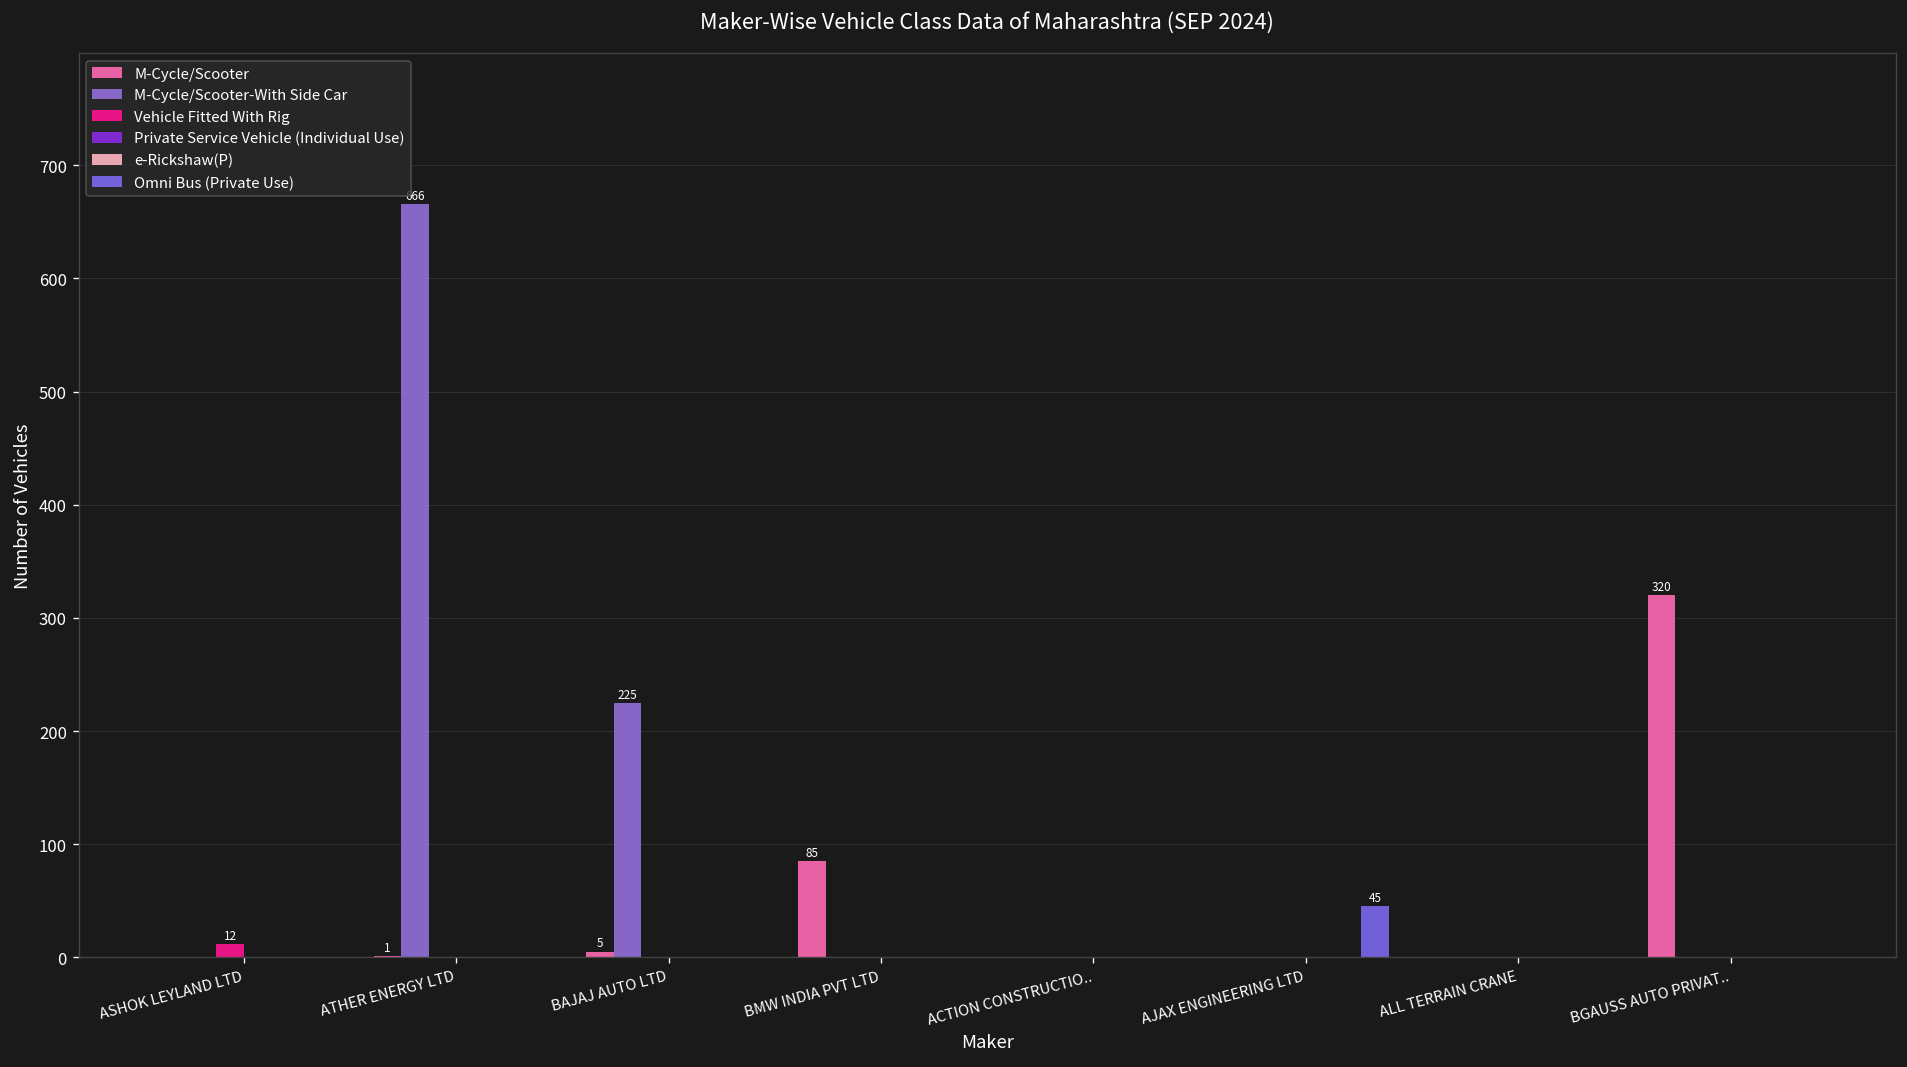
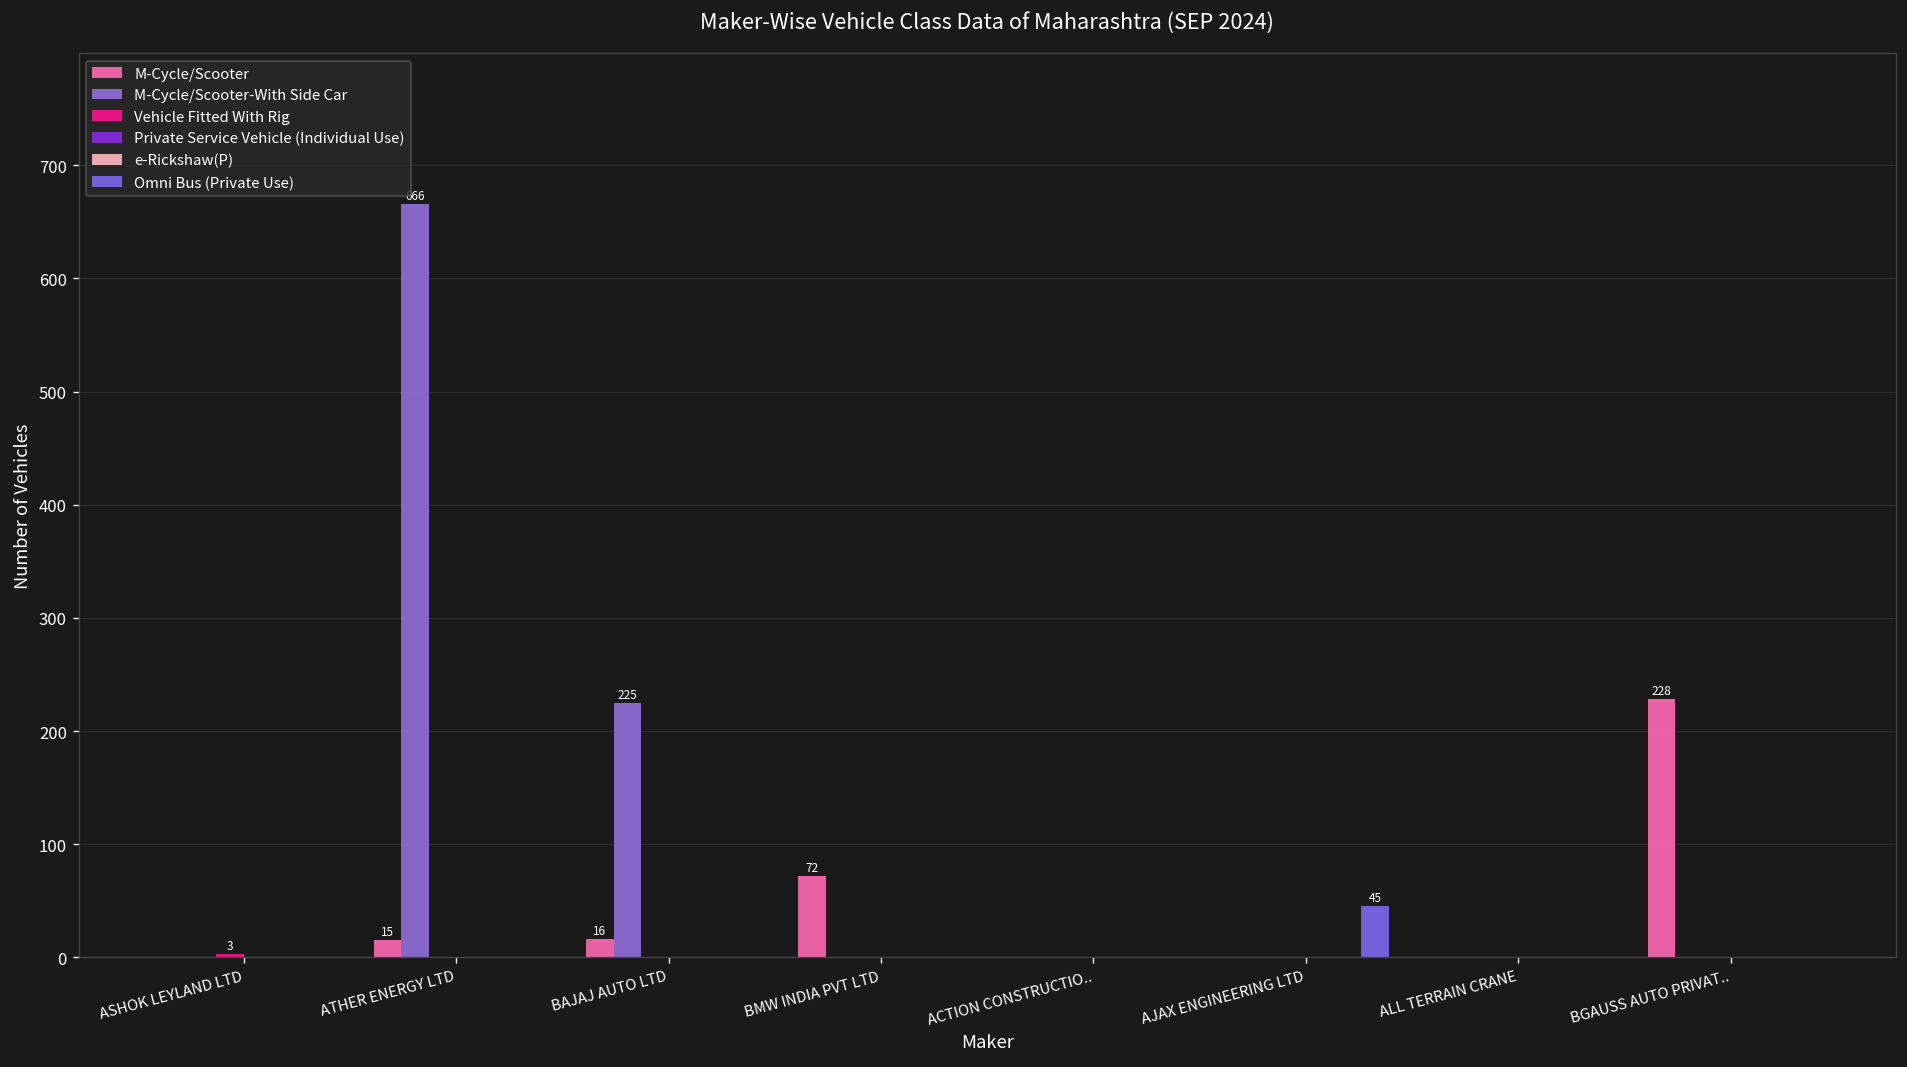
Vehicle Fitted With Rig, ASHOK LEYLAND LTD: 12 -> 3
M-Cycle/Scooter, ATHER ENERGY LTD: 1 -> 15
M-Cycle/Scooter, BAJAJ AUTO LTD: 5 -> 16
M-Cycle/Scooter, BMW INDIA PVT LTD: 85 -> 72
M-Cycle/Scooter, BGAUSS AUTO PRIVAT..: 320 -> 228
